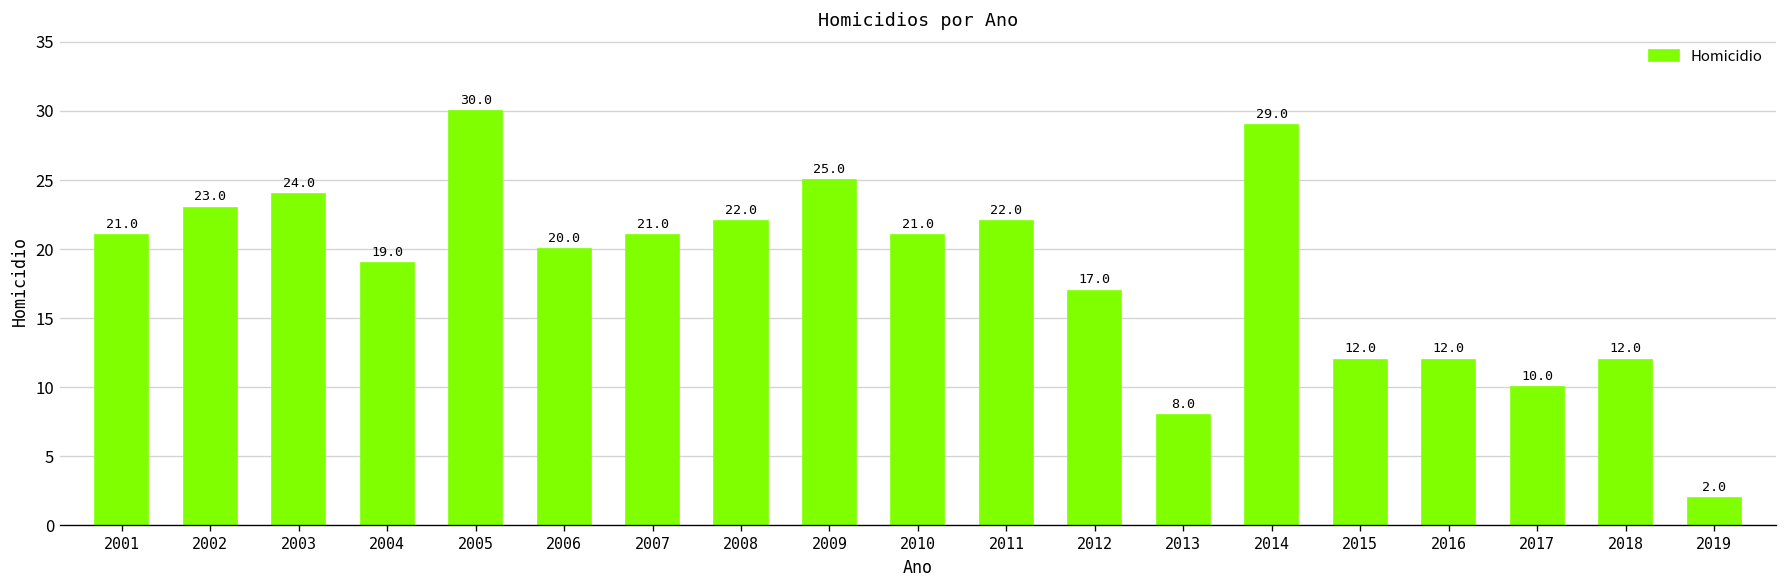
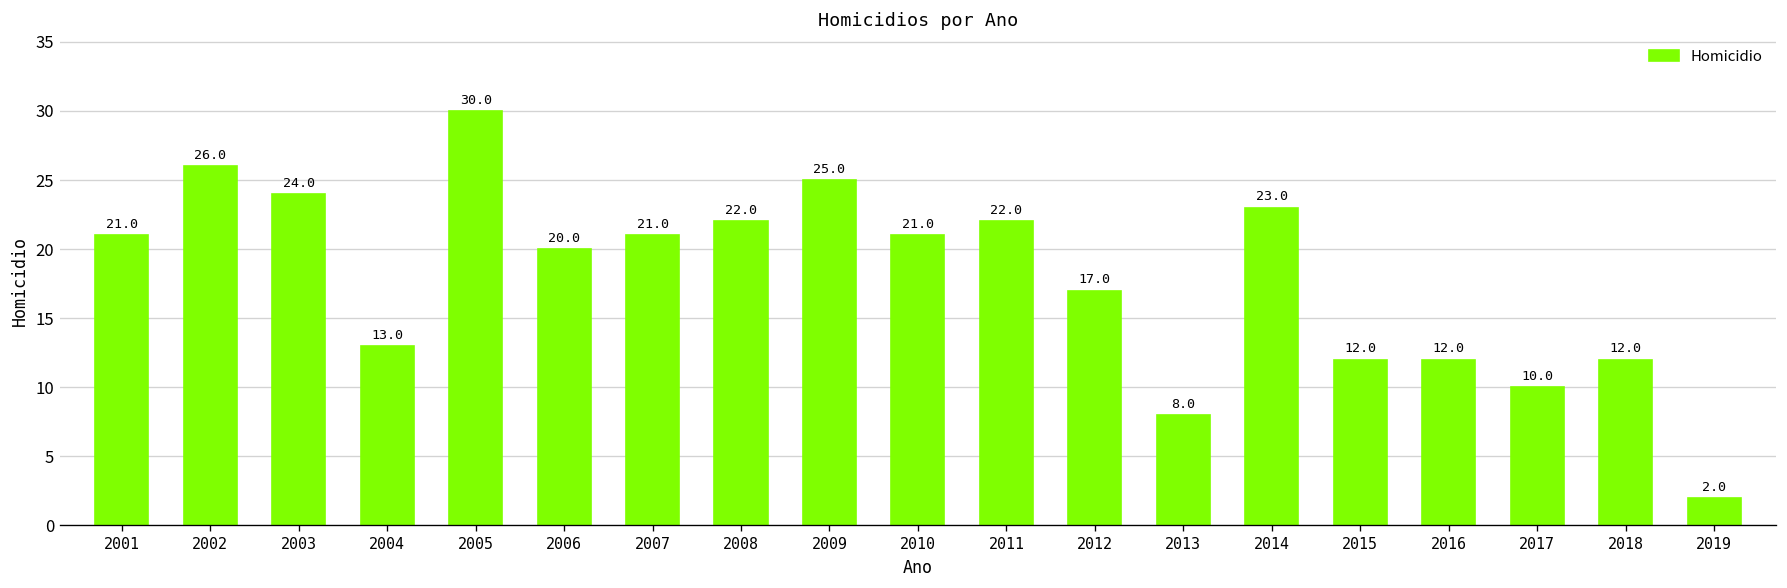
2002: 23.0 -> 26.0
2004: 19.0 -> 13.0
2014: 29.0 -> 23.0
